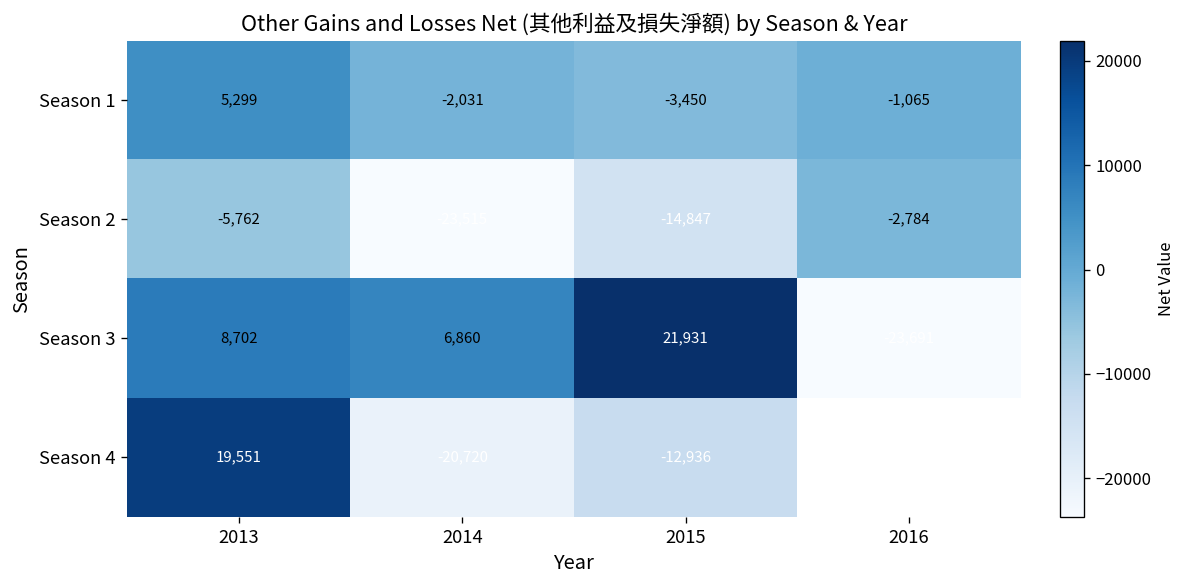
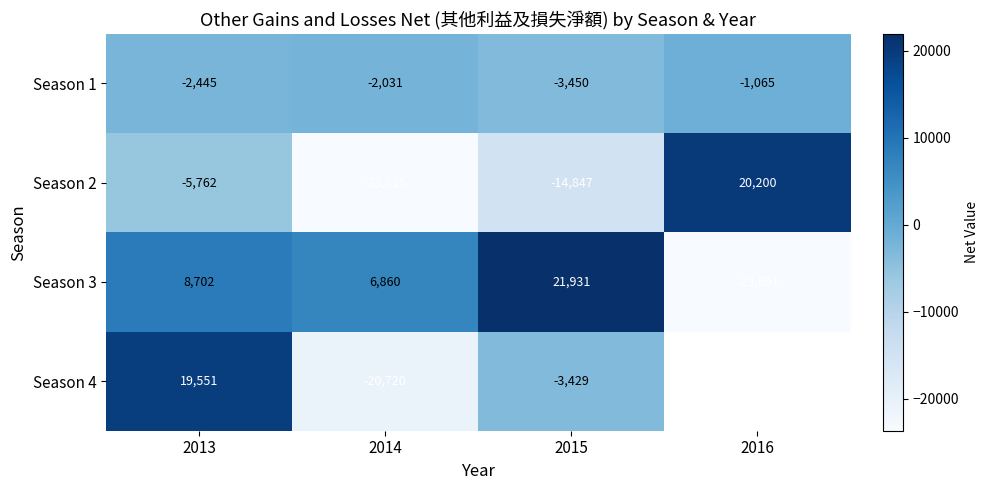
Season 1, 2013: 5,299 -> -2,445
Season 2, 2016: -2,784 -> 20,200
Season 4, 2015: -12,936 -> -3,429
